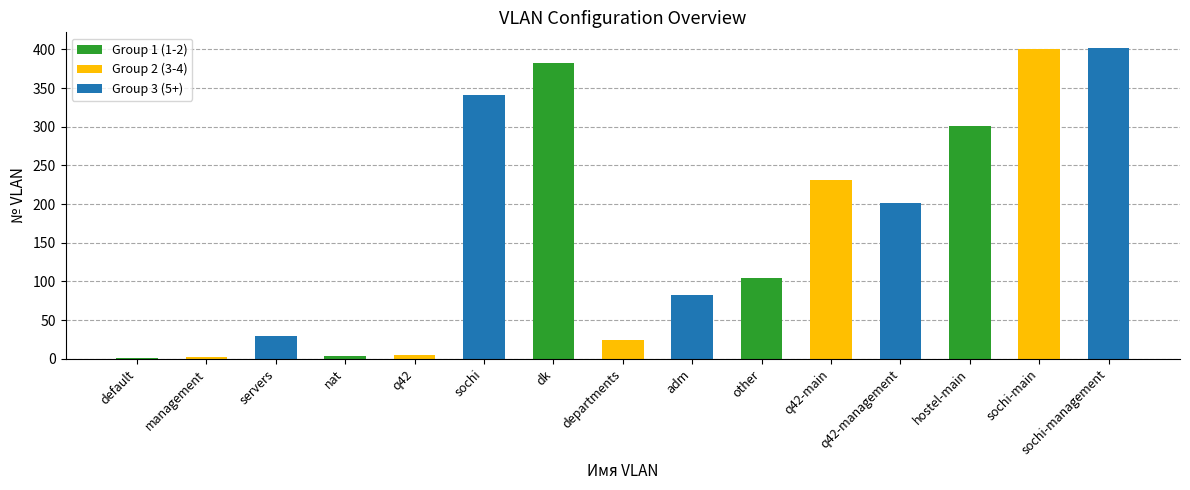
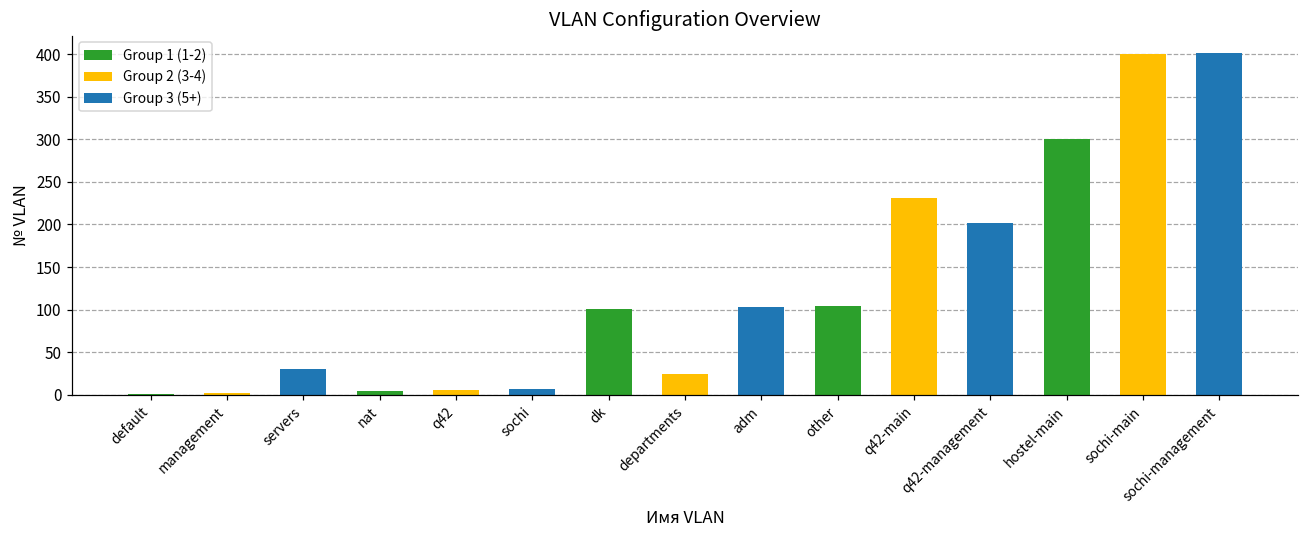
sochi: 340 -> 10
dk: 380 -> 100
adm: 80 -> 100
